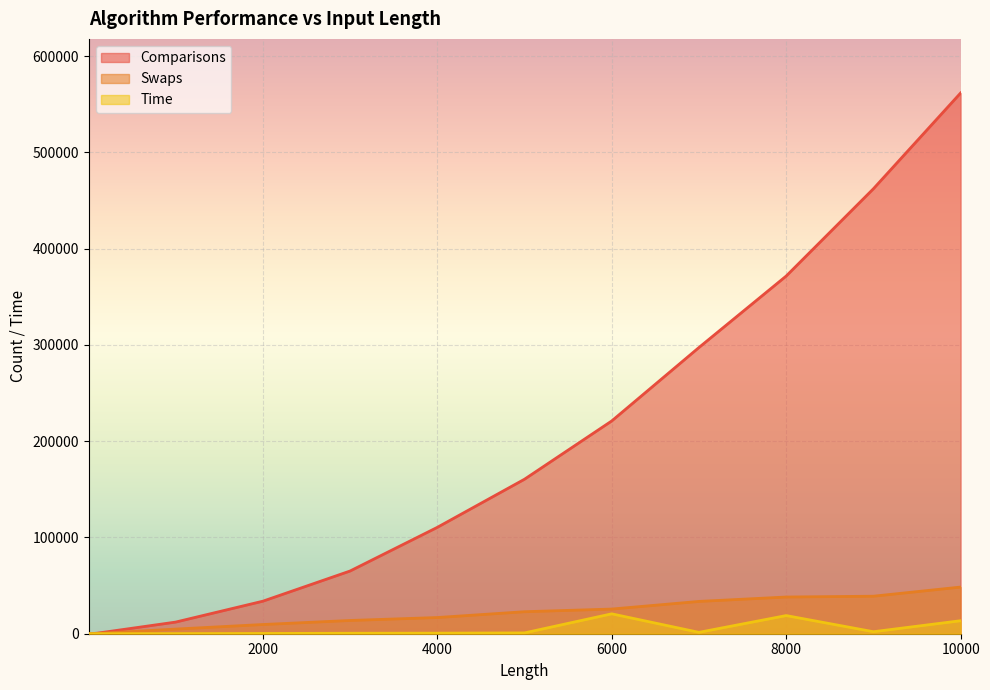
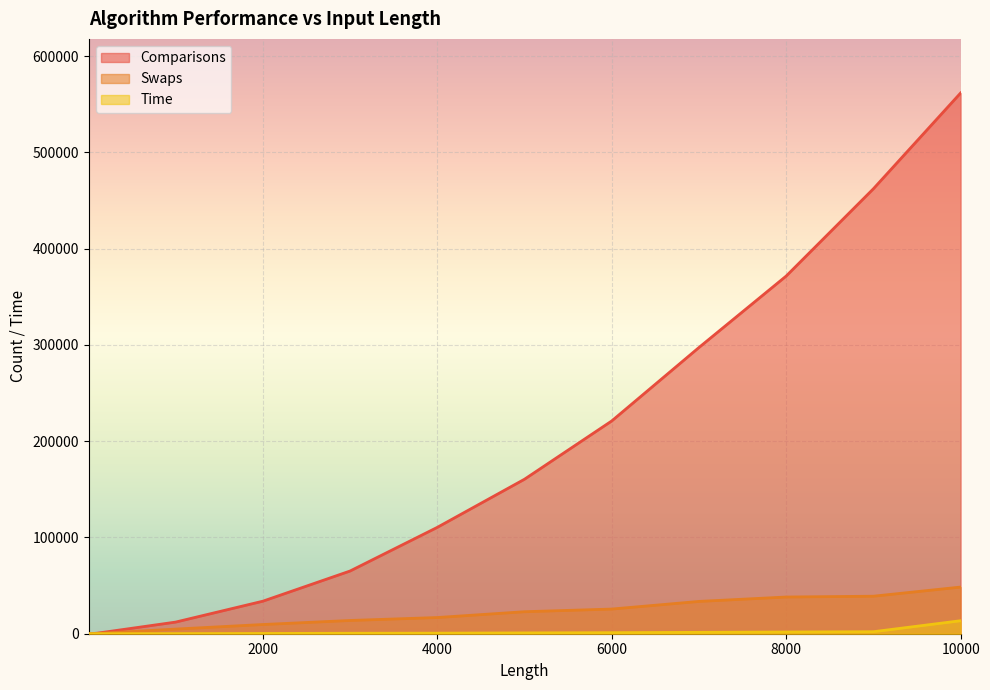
Time, 6000: 20000 -> 0
Time, 8000: 20000 -> 0
